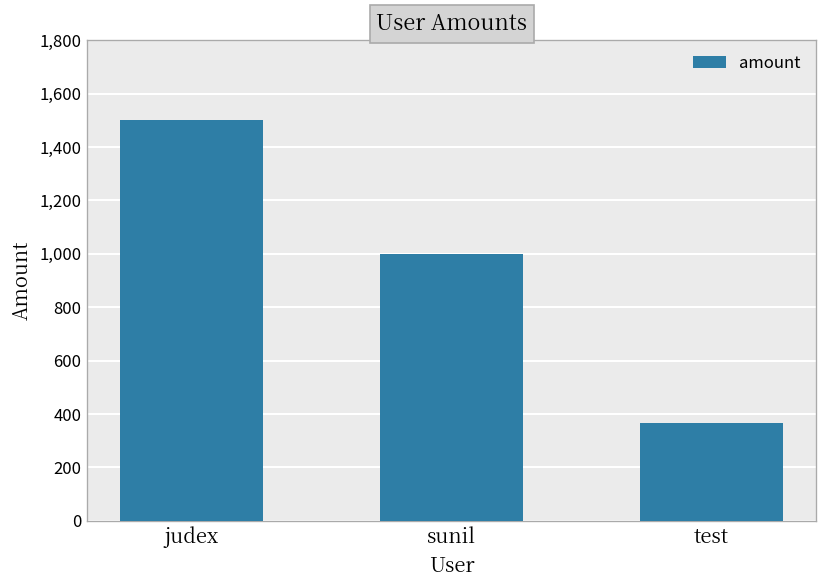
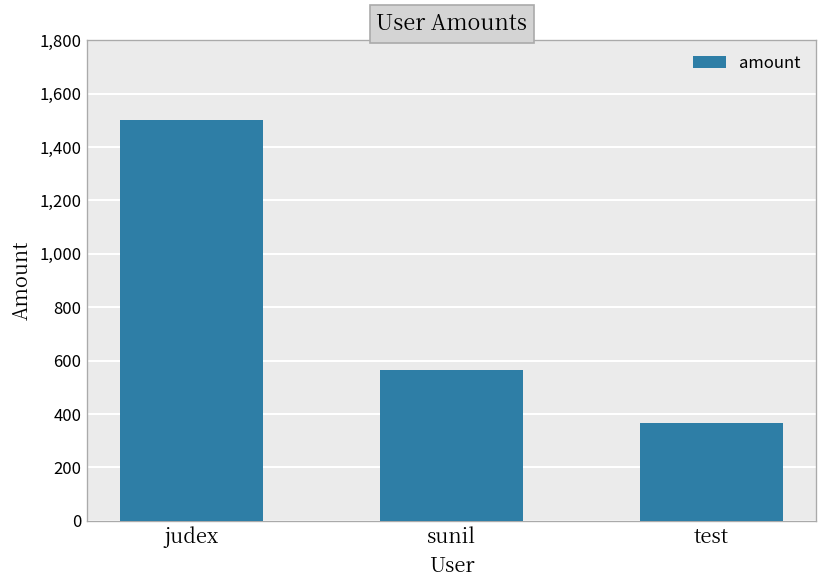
sunil: 1,000 -> 560
